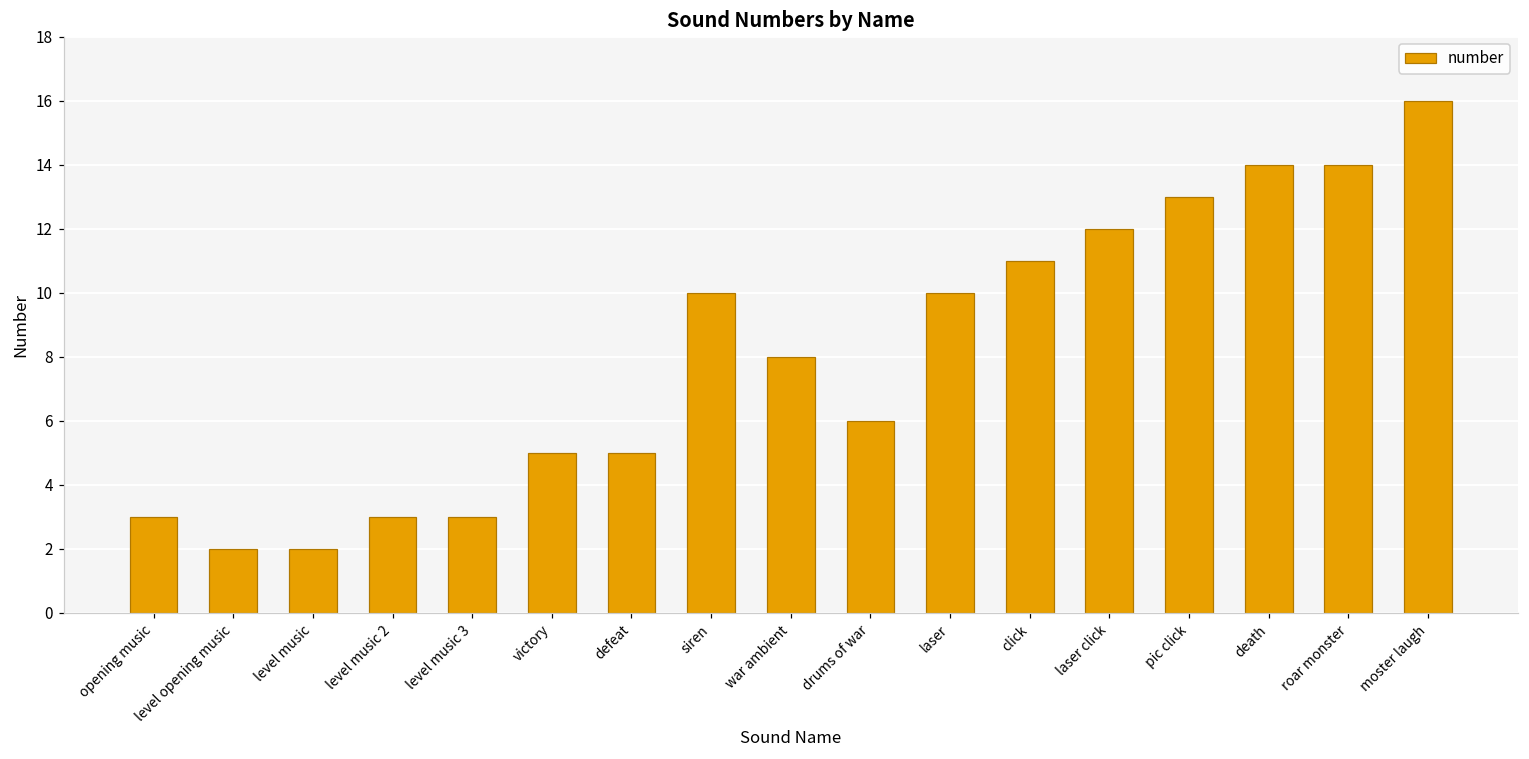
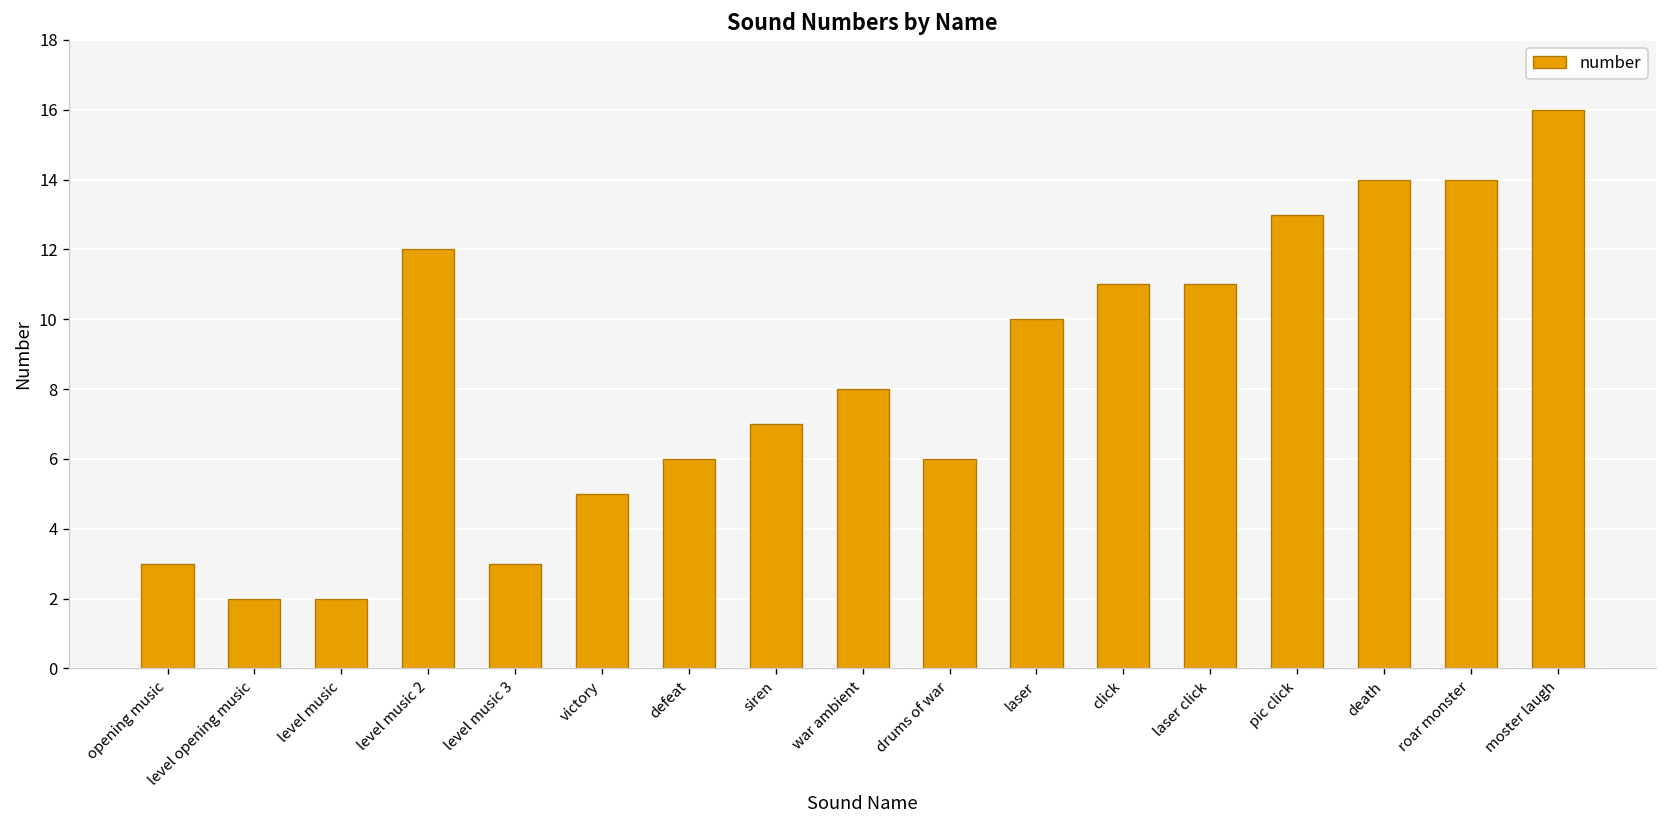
level music 2: 3 -> 12
defeat: 5 -> 6
siren: 10 -> 7
laser click: 12 -> 11
